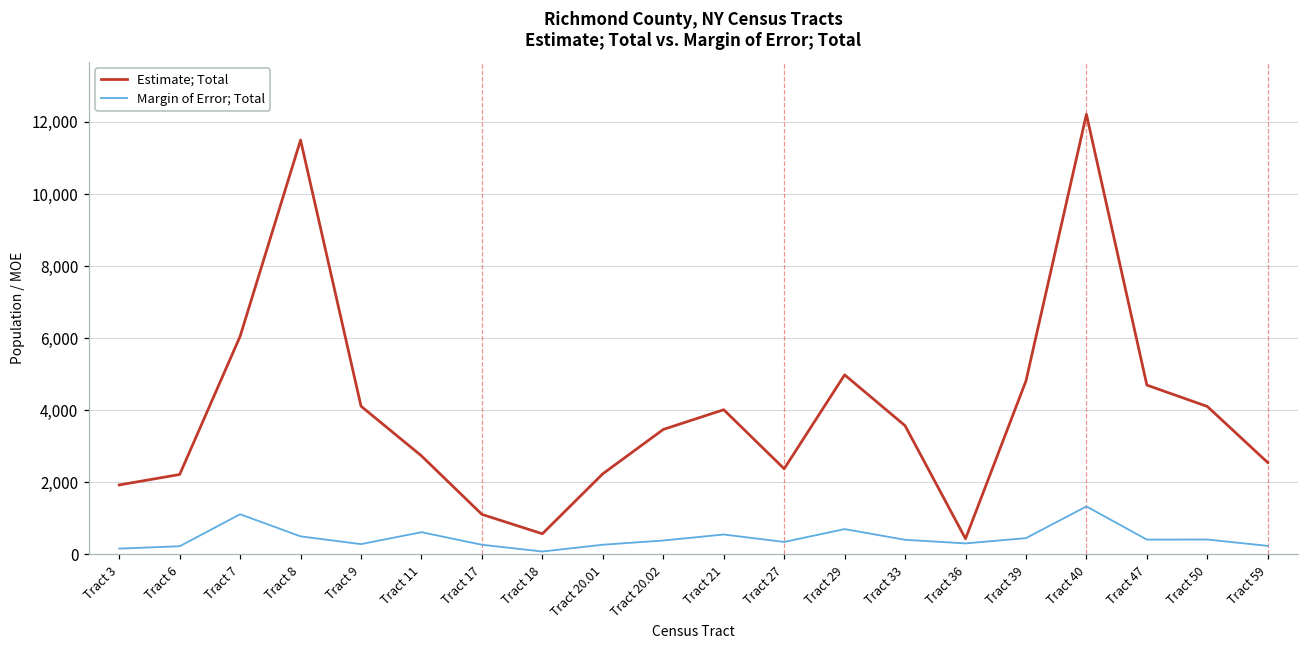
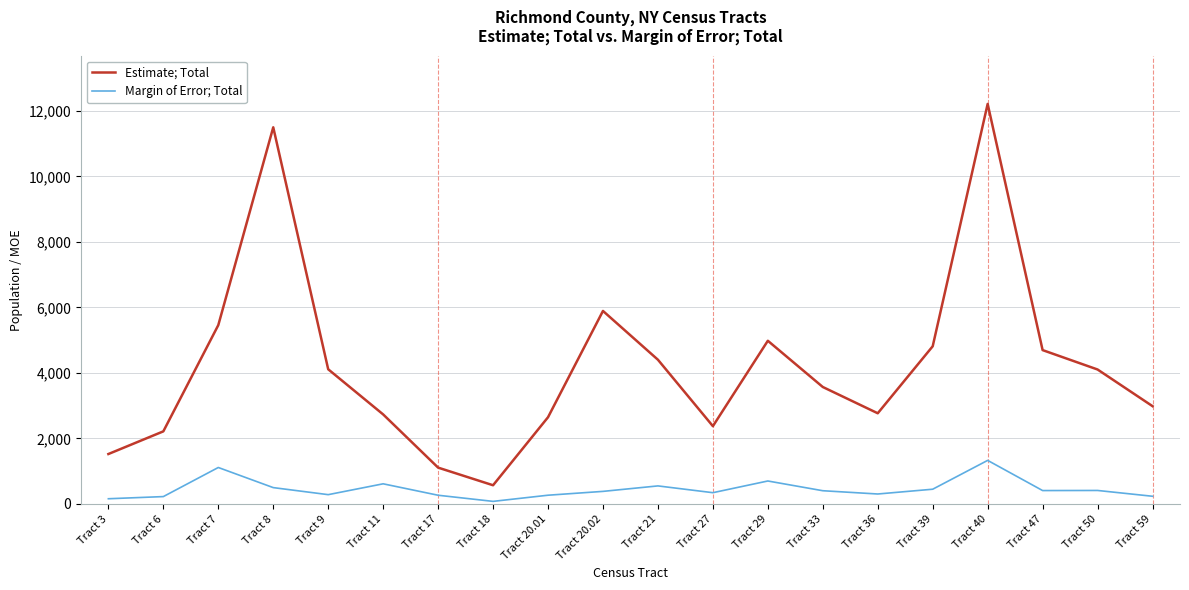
Estimate; Total, Tract 3: 1,900 -> 1,500
Estimate; Total, Tract 7: 6,100 -> 5,500
Estimate; Total, Tract 20.01: 2,200 -> 2,600
Estimate; Total, Tract 20.02: 3,500 -> 5,900
Estimate; Total, Tract 21: 4,000 -> 4,400
Estimate; Total, Tract 36: 400 -> 2,800
Estimate; Total, Tract 59: 2,500 -> 3,000
